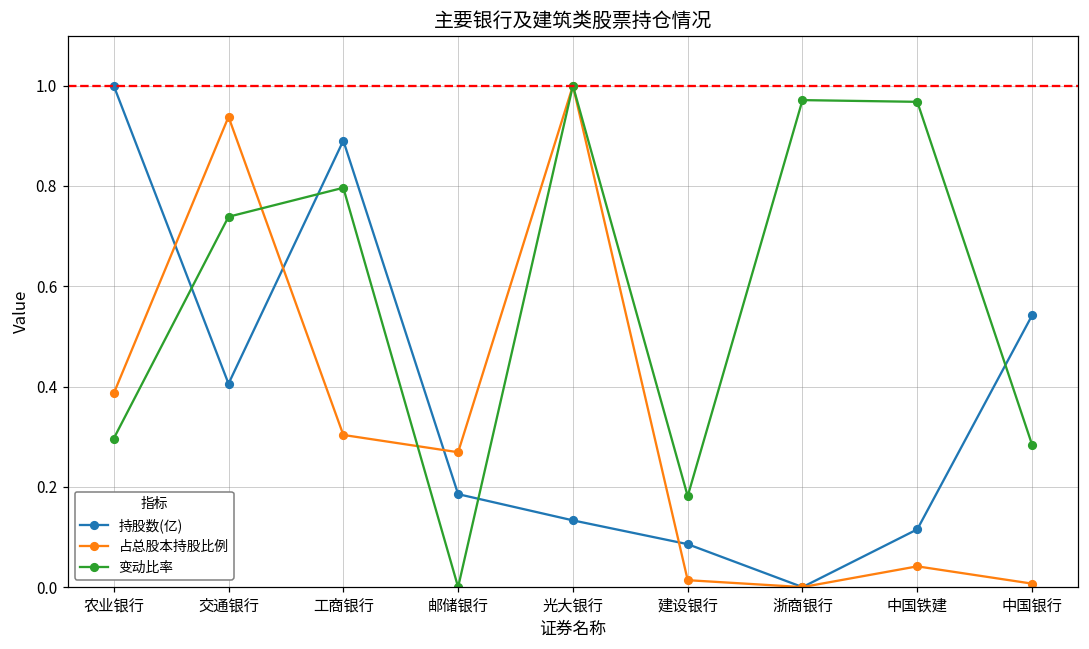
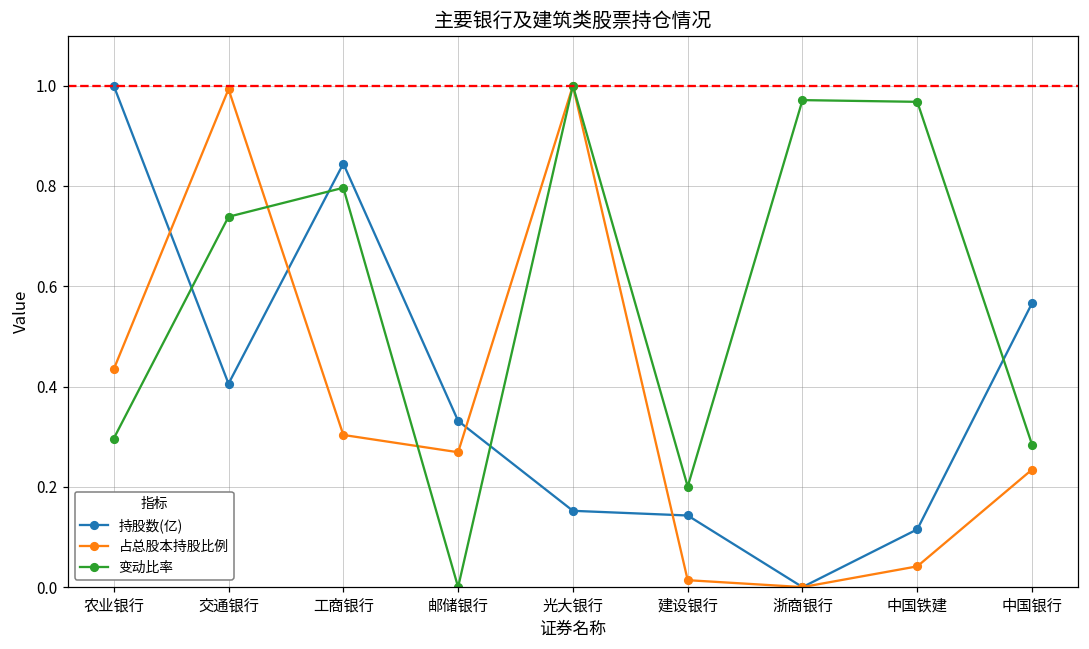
占总股本持股比例, 农业银行: 0.39 -> 0.43
占总股本持股比例, 交通银行: 0.94 -> 0.99
持股数(亿), 工商银行: 0.89 -> 0.84
持股数(亿), 邮储银行: 0.19 -> 0.33
持股数(亿), 光大银行: 0.13 -> 0.15
持股数(亿), 建设银行: 0.09 -> 0.14
变动比率, 建设银行: 0.18 -> 0.20
持股数(亿), 中国银行: 0.54 -> 0.57
占总股本持股比例, 中国银行: 0.01 -> 0.23
